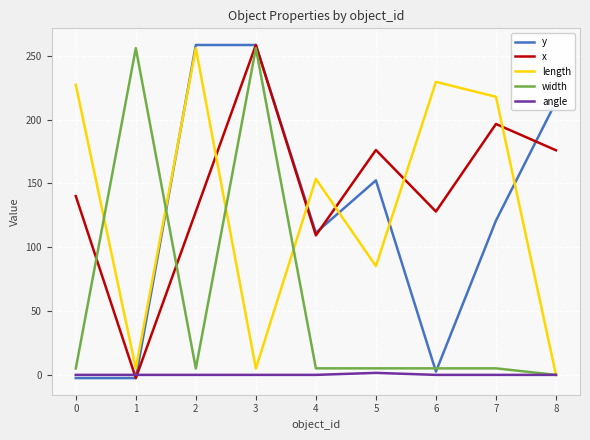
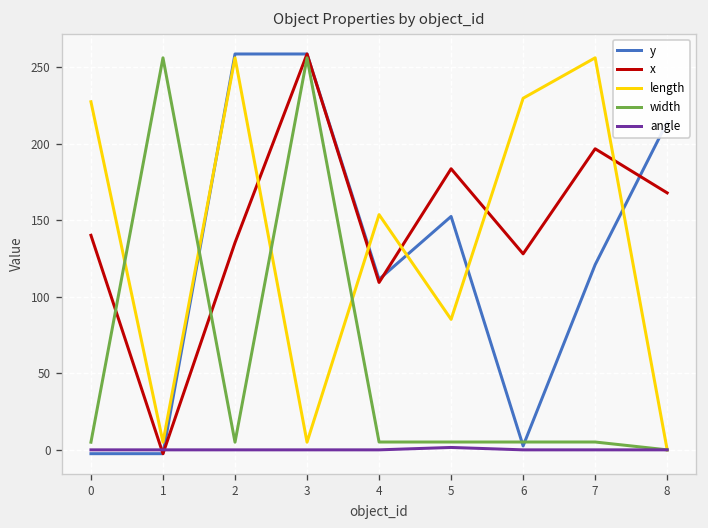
x, 2: 128 -> 135
x, 5: 176 -> 184
length, 7: 218 -> 256
x, 8: 176 -> 168
